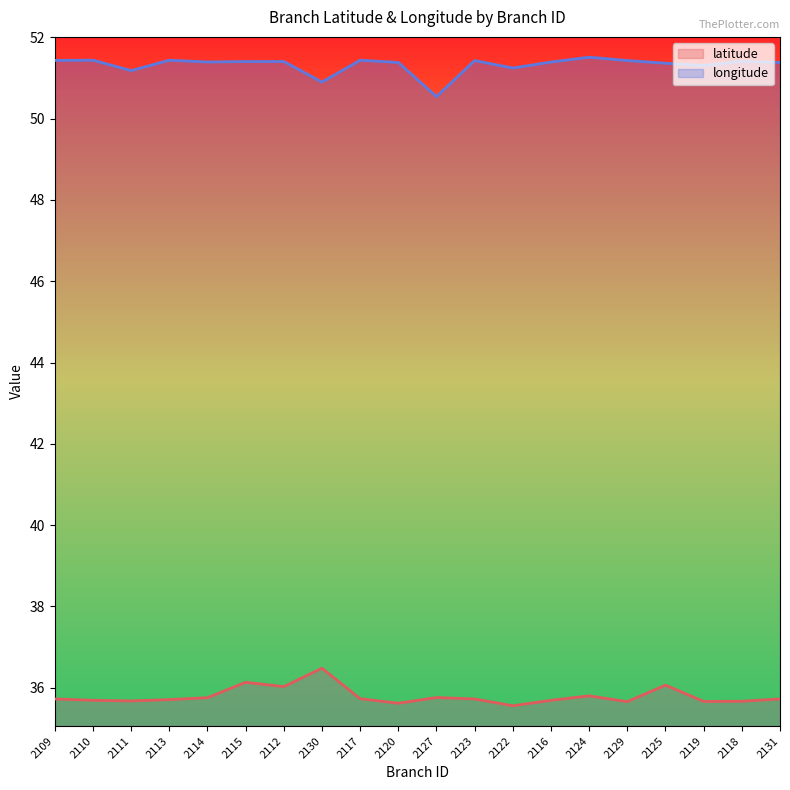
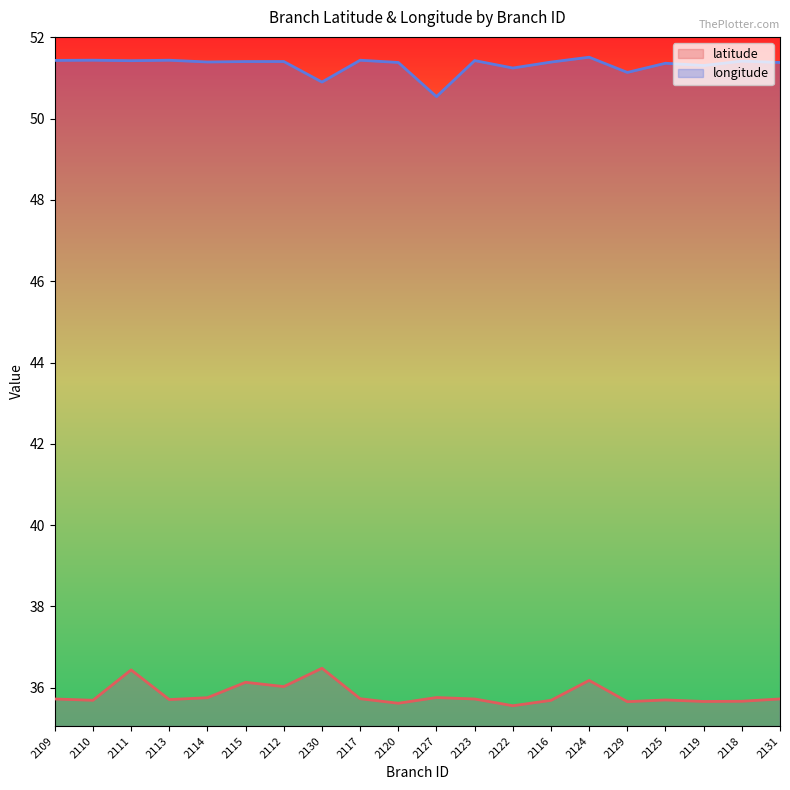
latitude, 2111: 35.7 -> 36.4
longitude, 2111: 51.2 -> 51.4
latitude, 2124: 35.8 -> 36.2
longitude, 2129: 51.4 -> 51.1
latitude, 2125: 36.1 -> 35.7
